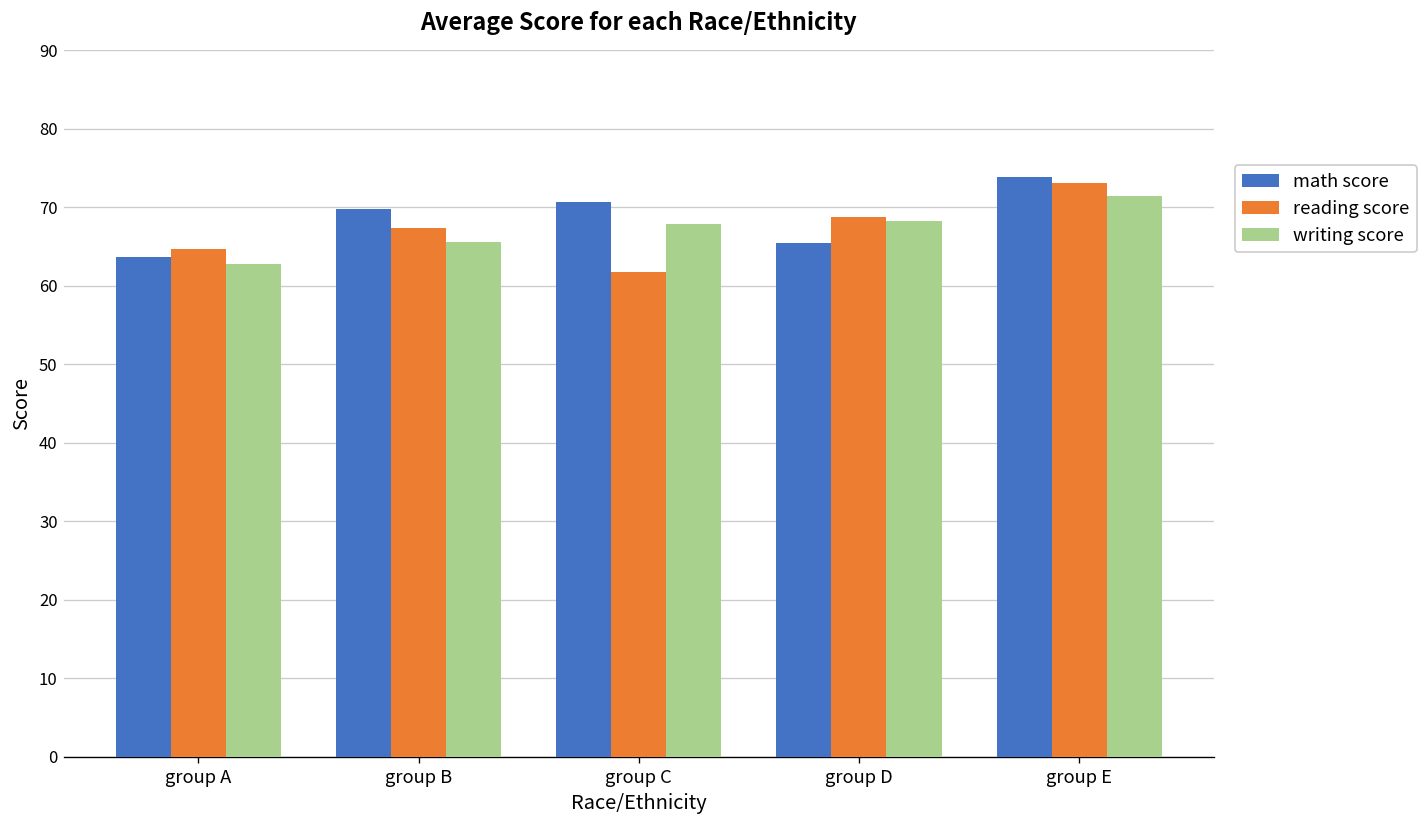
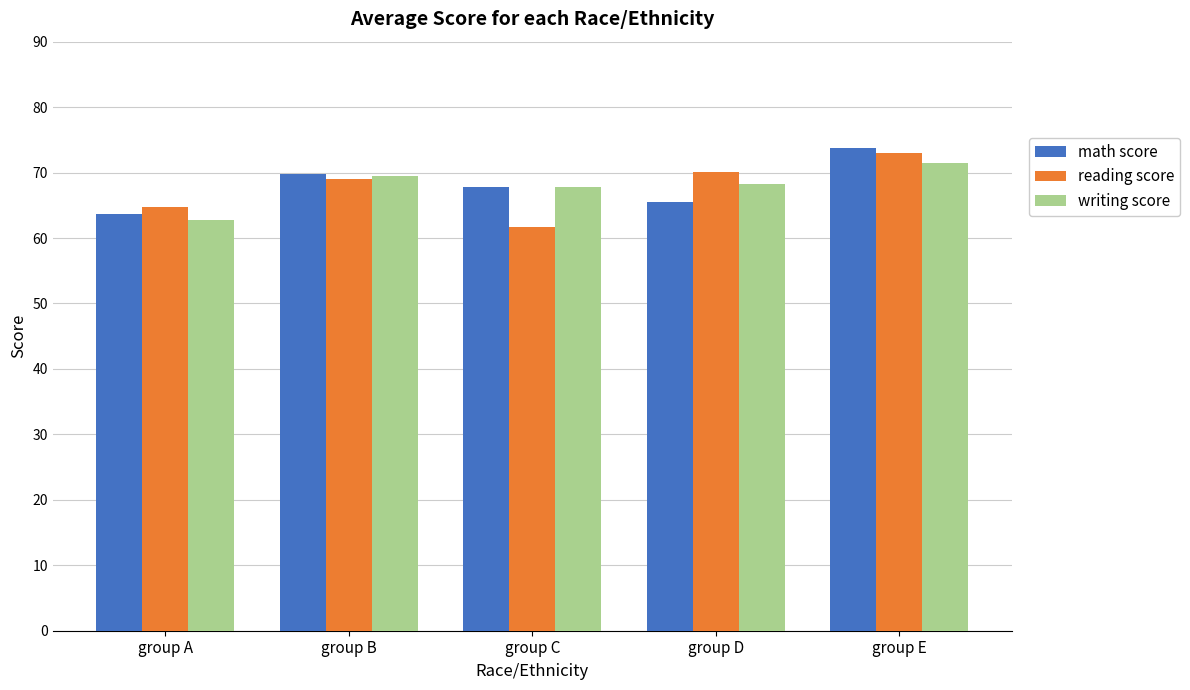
reading score, group B: 67 -> 69
writing score, group B: 66 -> 70
math score, group C: 71 -> 68
reading score, group D: 69 -> 70
